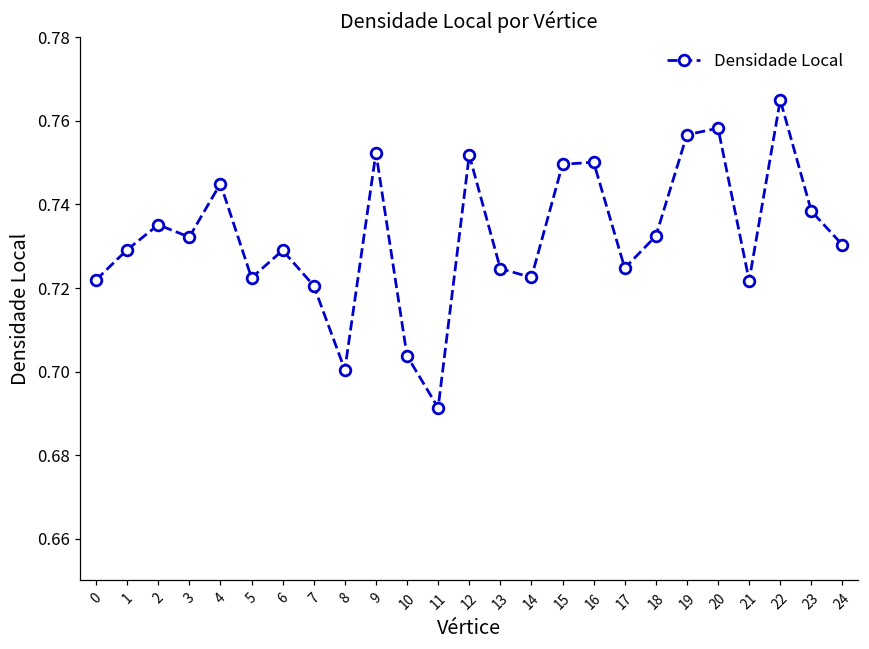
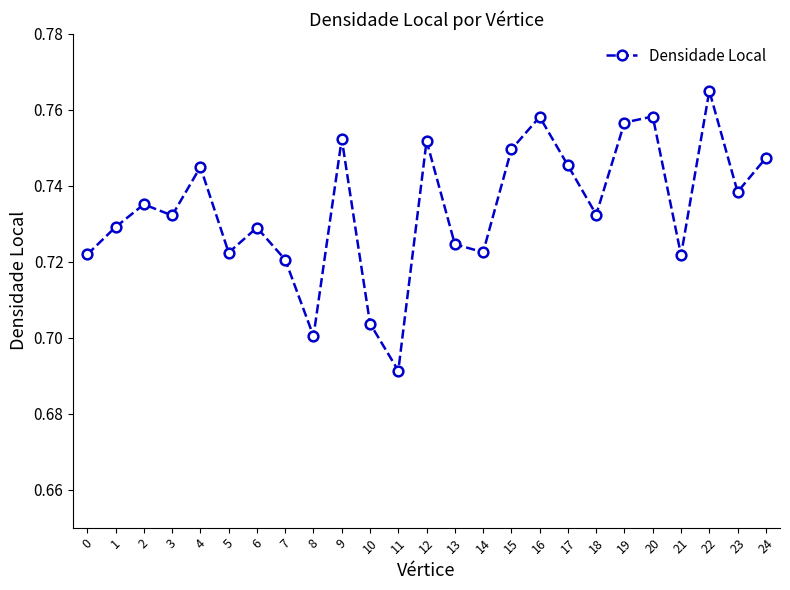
16: 0.750 -> 0.758
17: 0.725 -> 0.745
24: 0.730 -> 0.747
